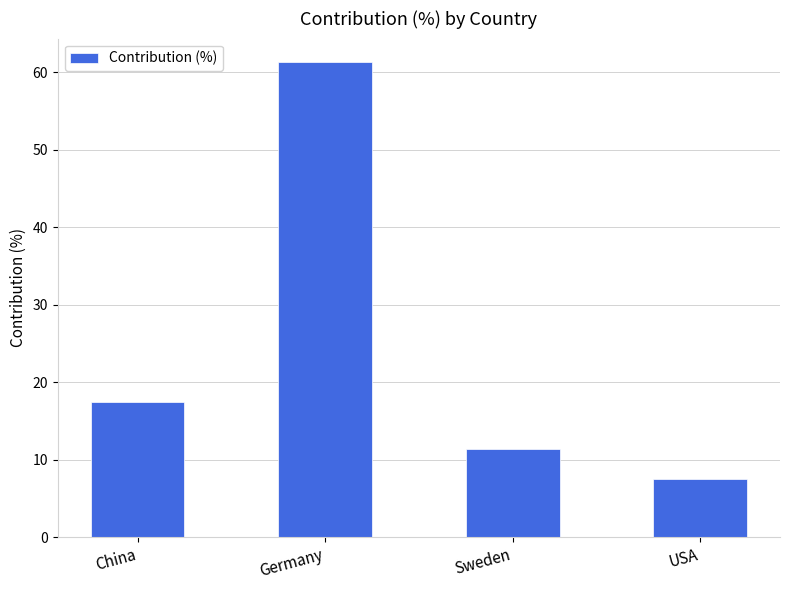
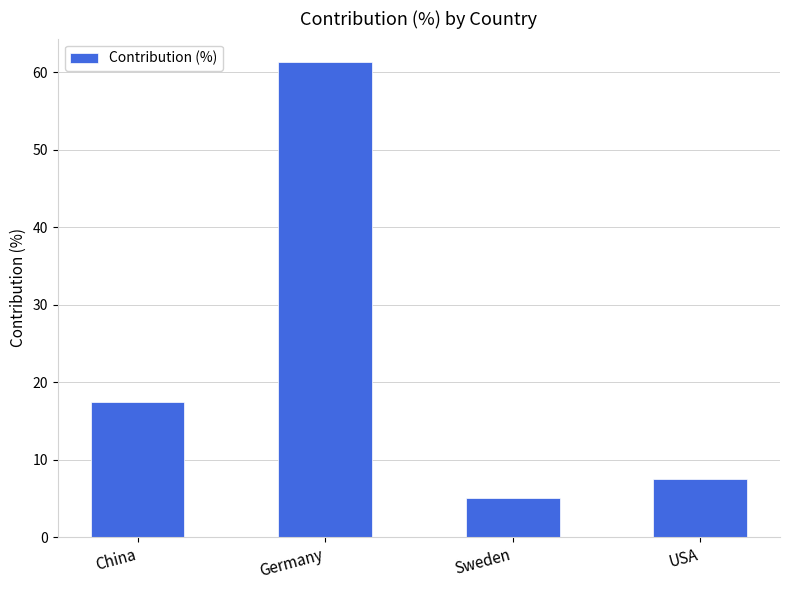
Sweden: 11 -> 5
